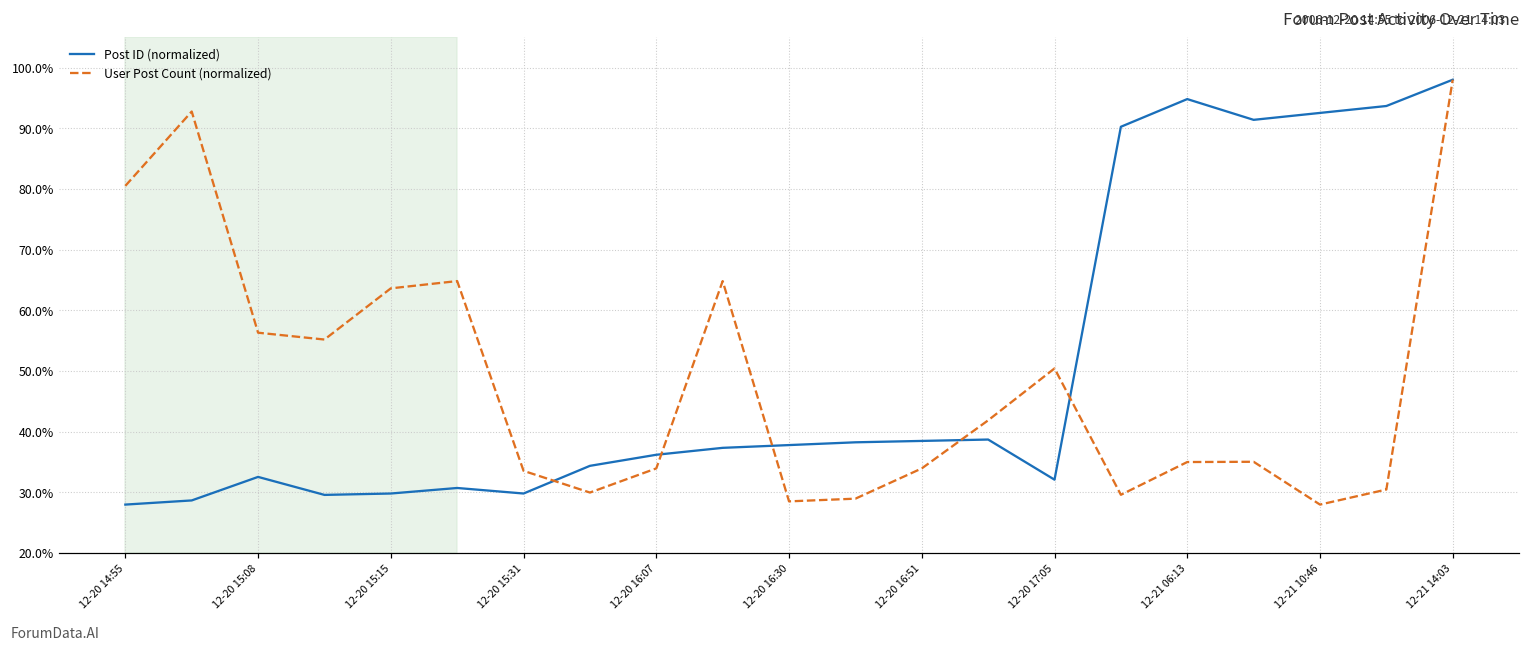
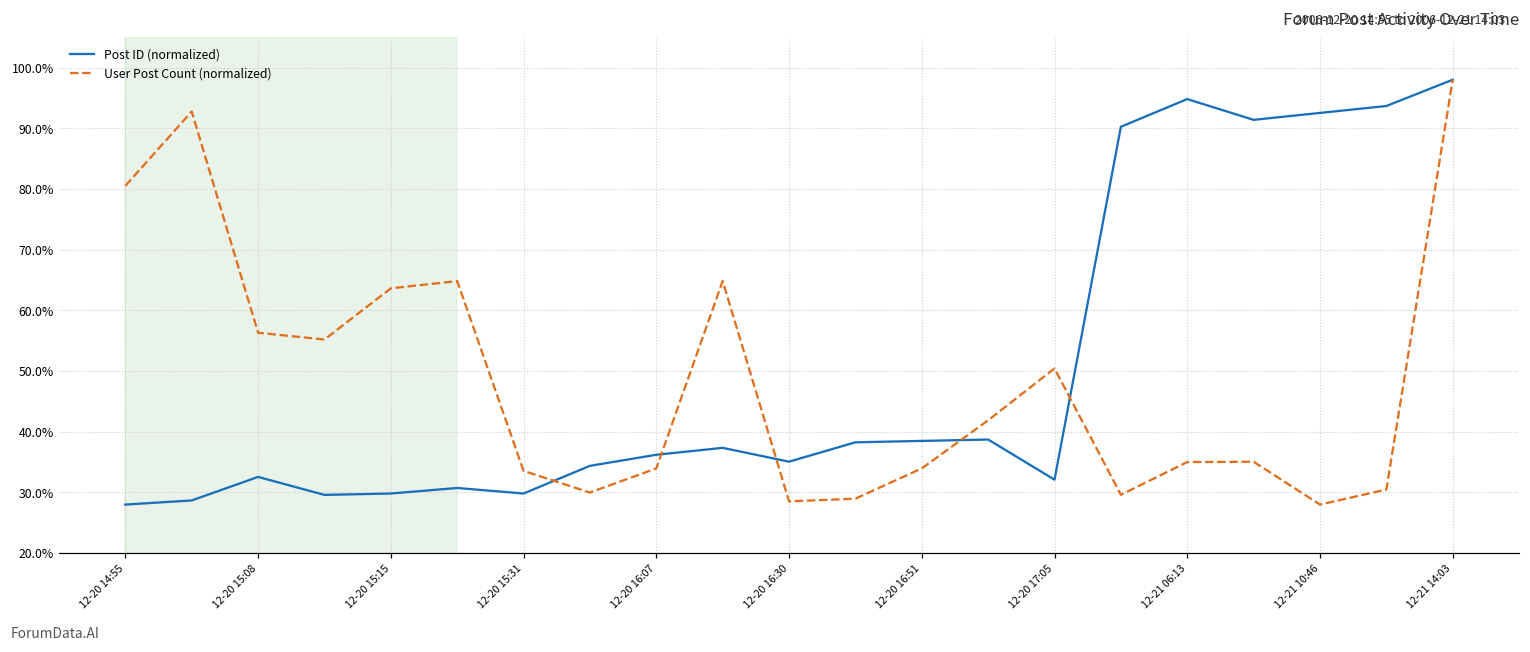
Post ID (normalized), 12-20 16:30: 38% -> 35%
